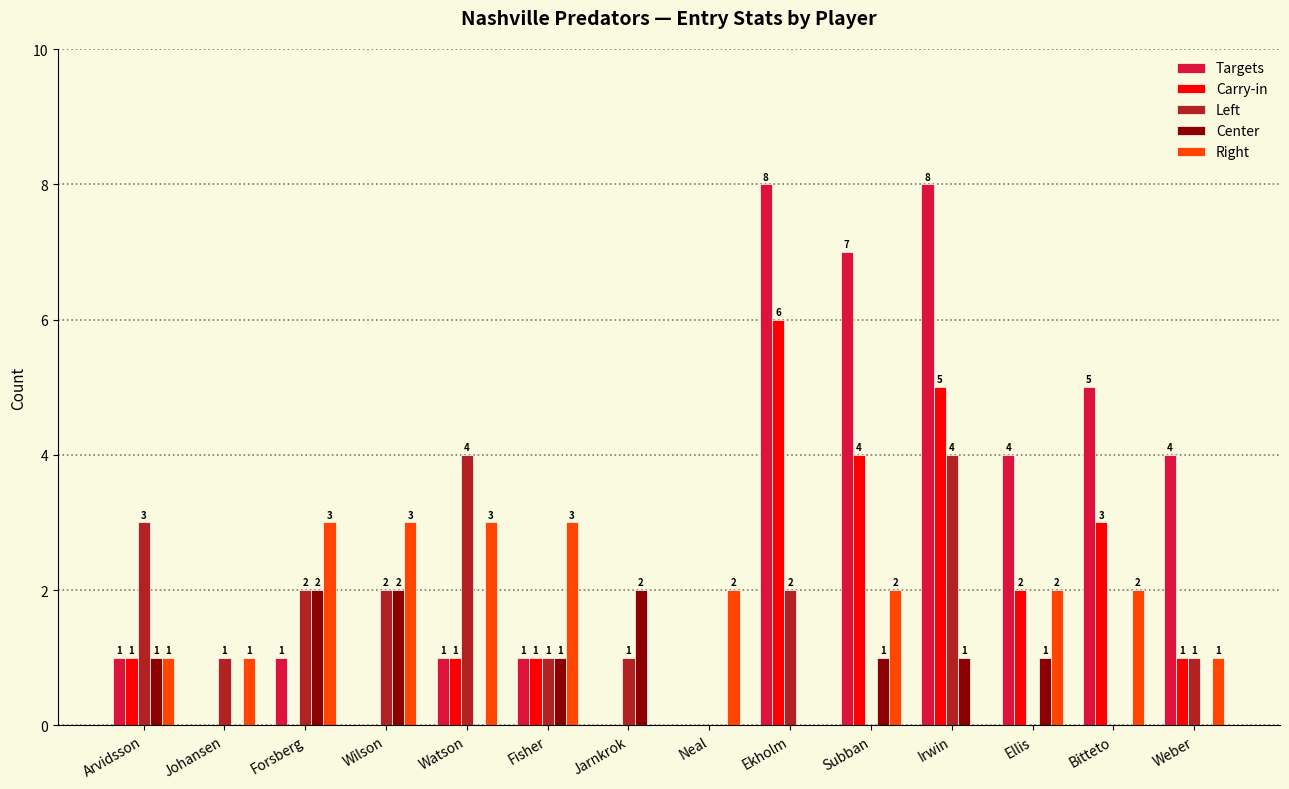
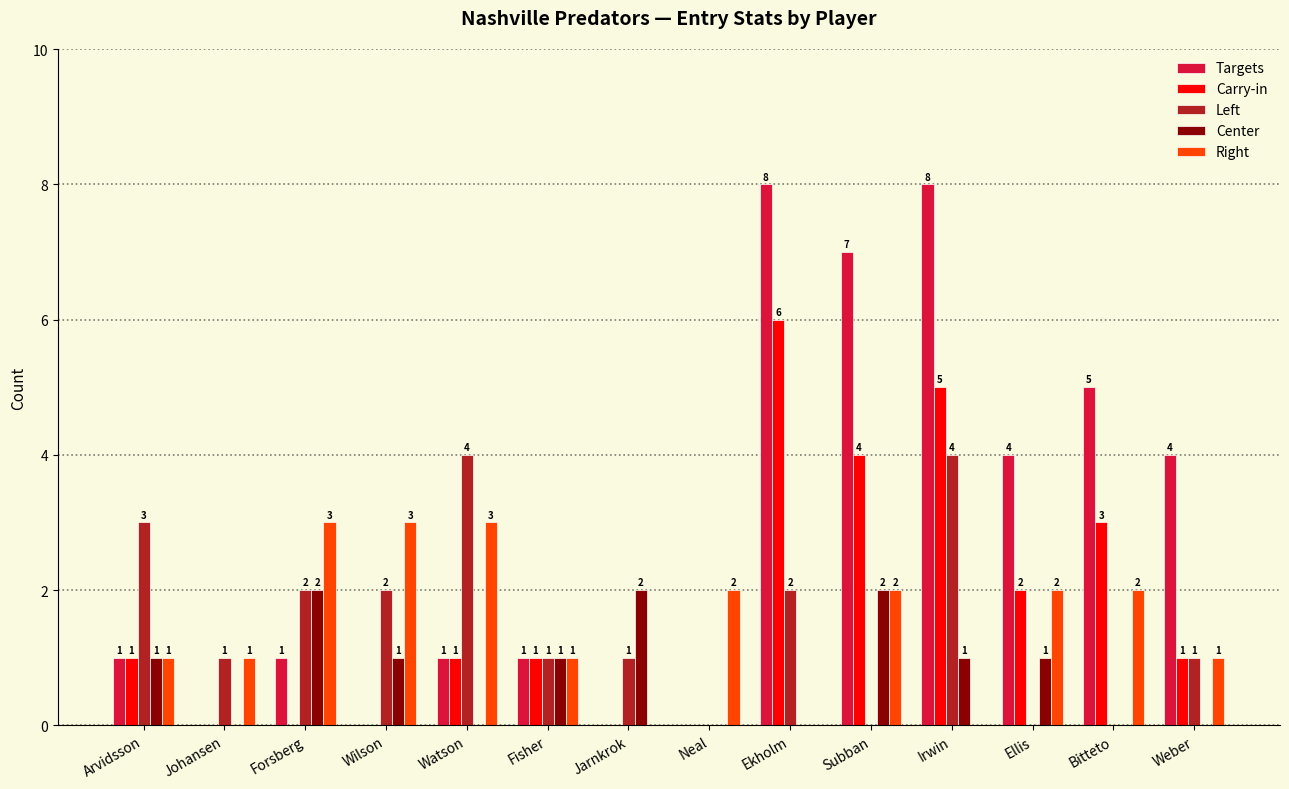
Center, Wilson: 2 -> 1
Right, Fisher: 3 -> 1
Center, Subban: 1 -> 2
